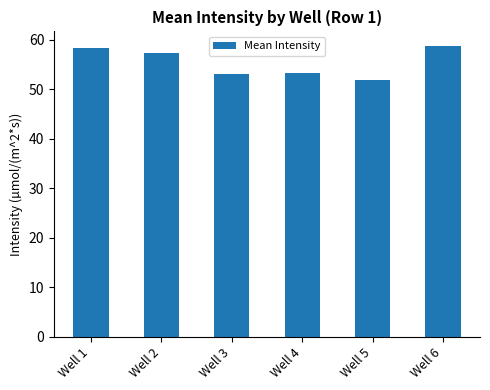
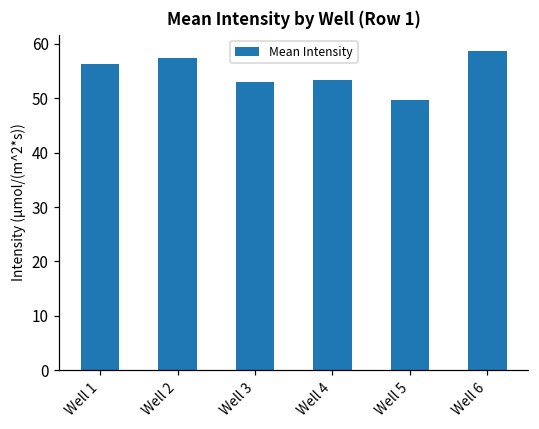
Well 1: 58 -> 56
Well 5: 52 -> 50
